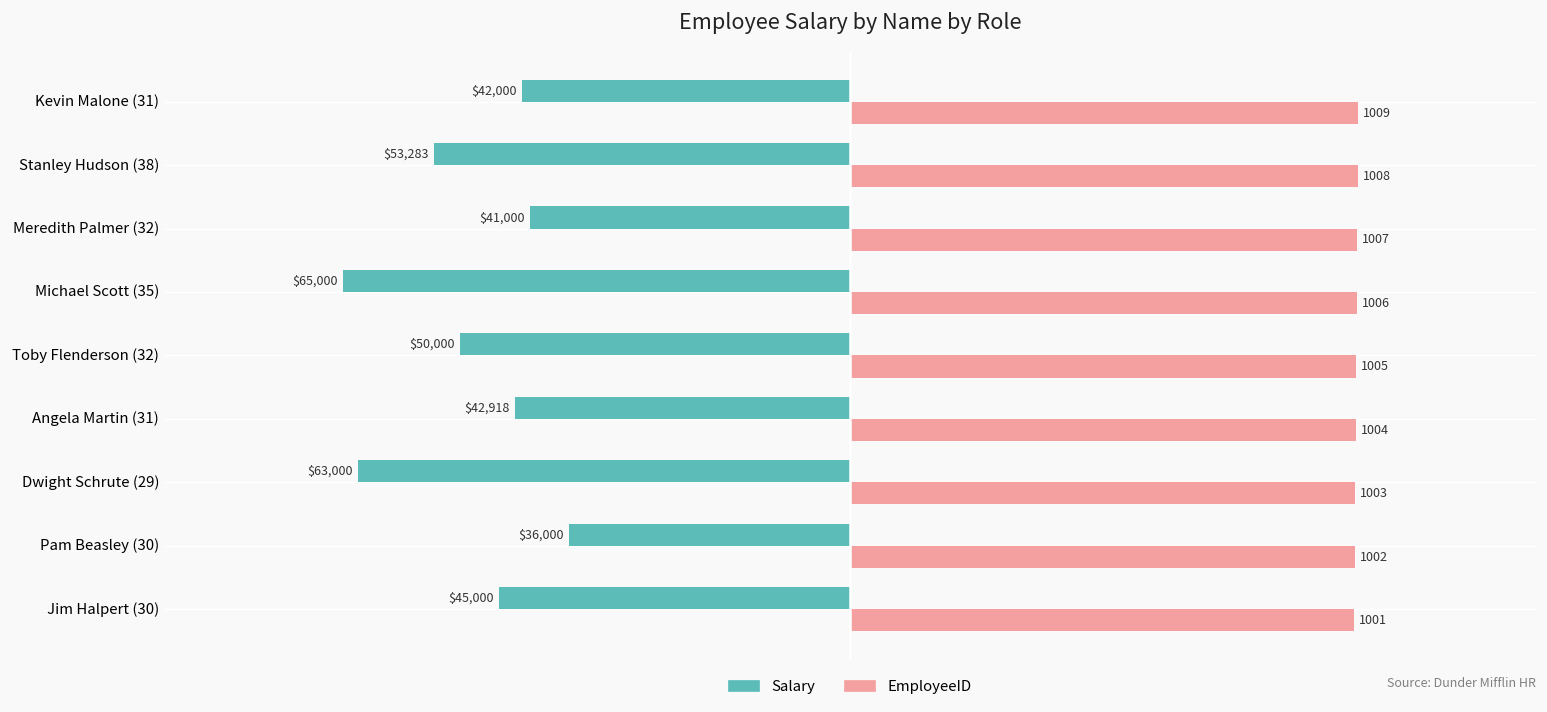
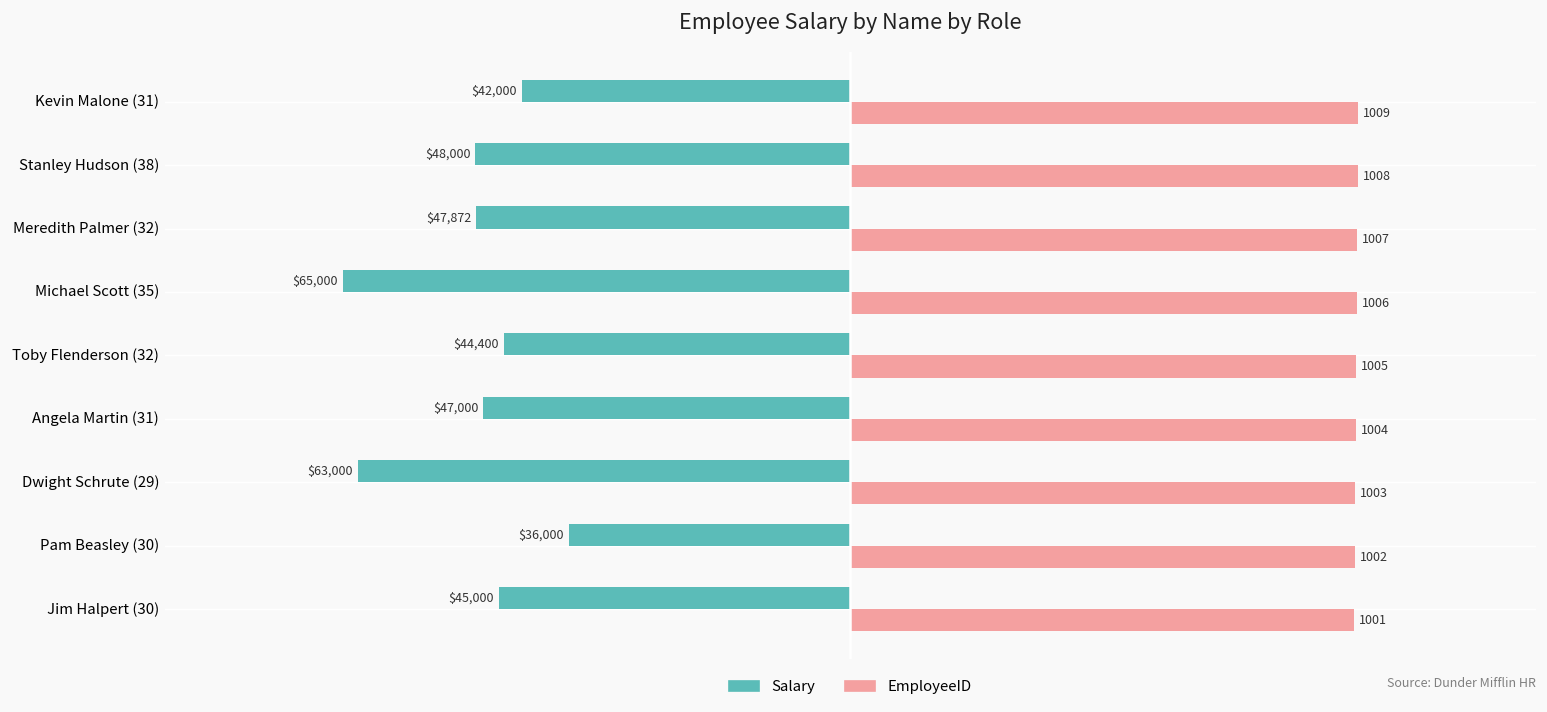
Salary, Stanley Hudson (38): $53,283 -> $48,000
Salary, Meredith Palmer (32): $41,000 -> $47,872
Salary, Toby Flenderson (32): $50,000 -> $44,400
Salary, Angela Martin (31): $42,918 -> $47,000
